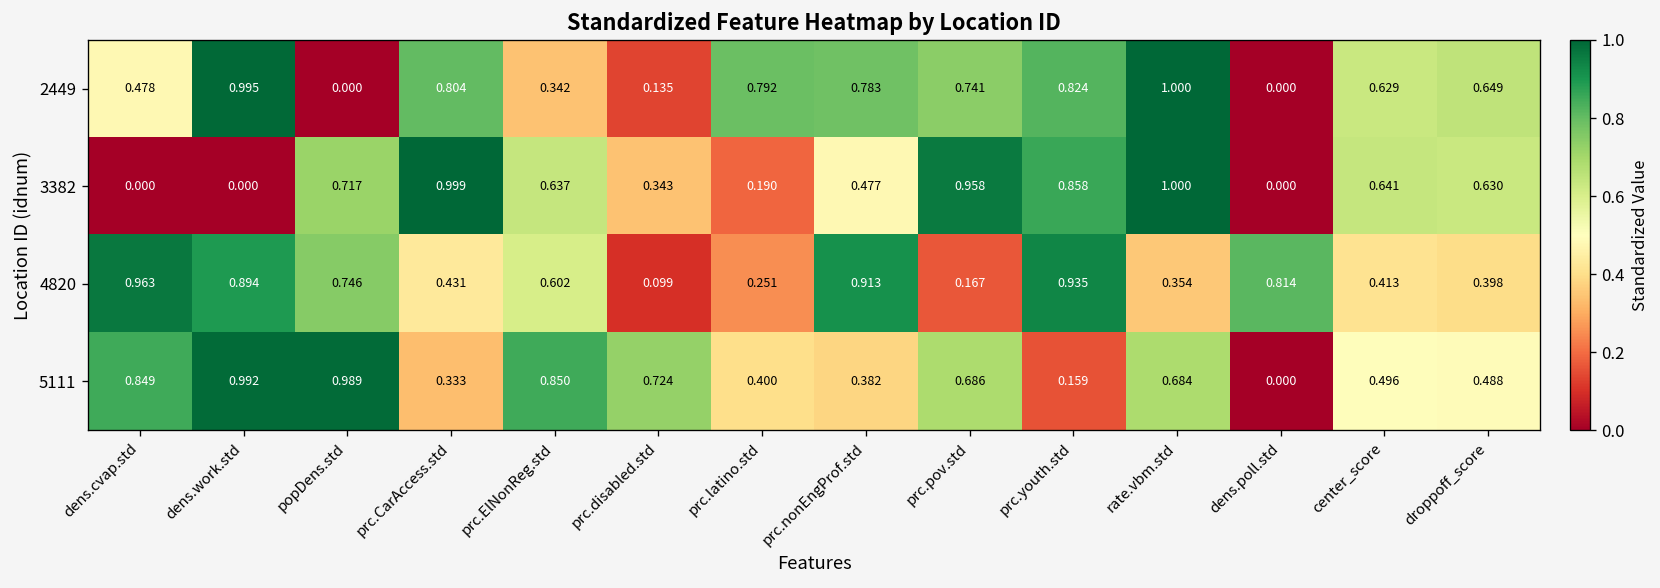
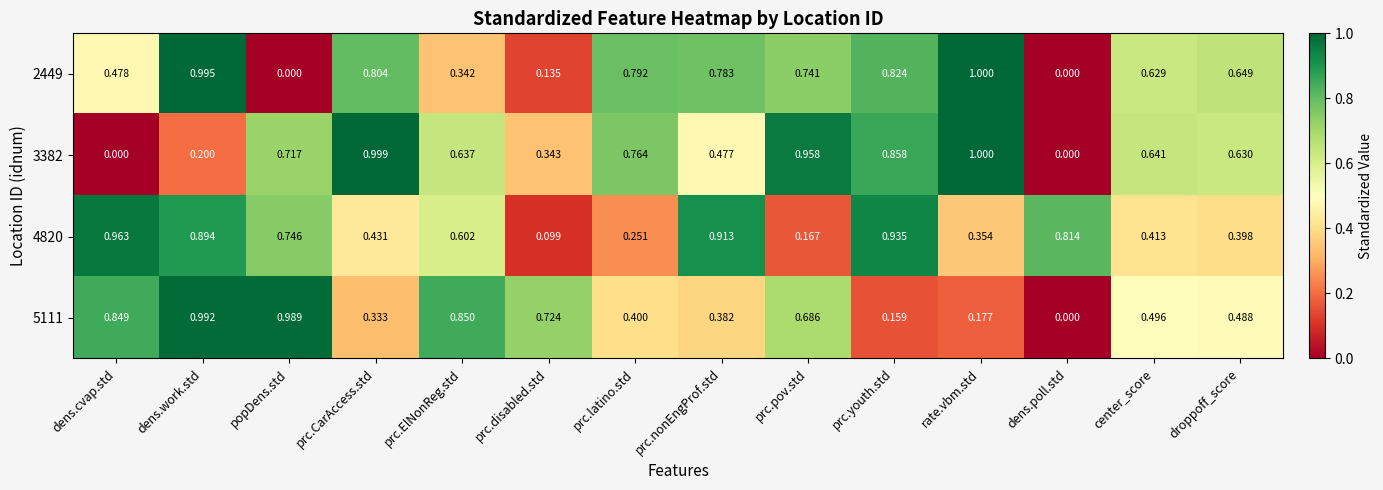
3382, dens.work.std: 0.000 -> 0.200
3382, prc.latino.std: 0.190 -> 0.764
5111, rate.vbm.std: 0.684 -> 0.177
